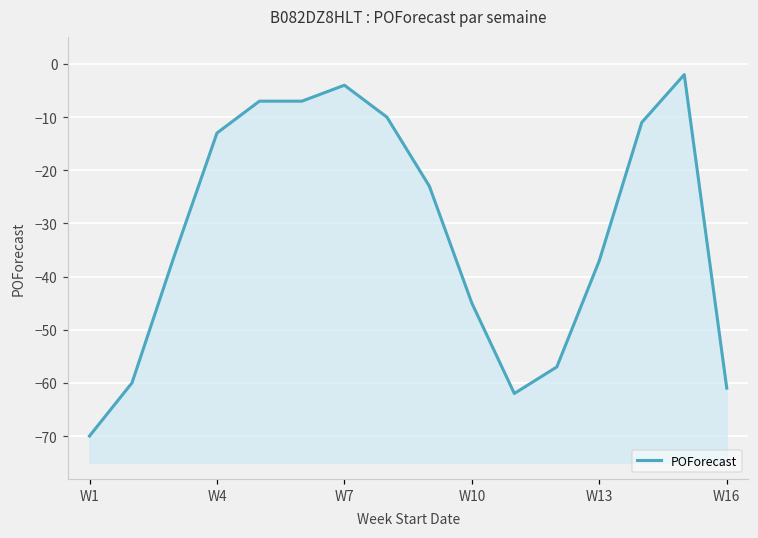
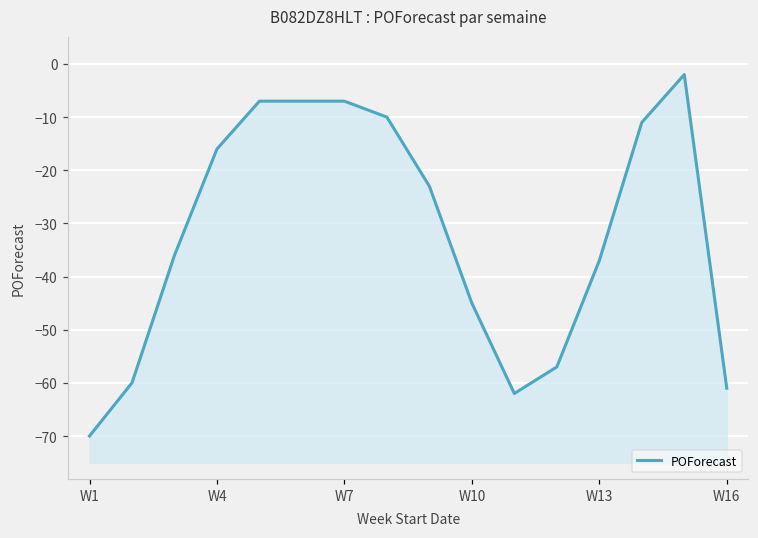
W4: -13 -> -16
W7: -4 -> -7
